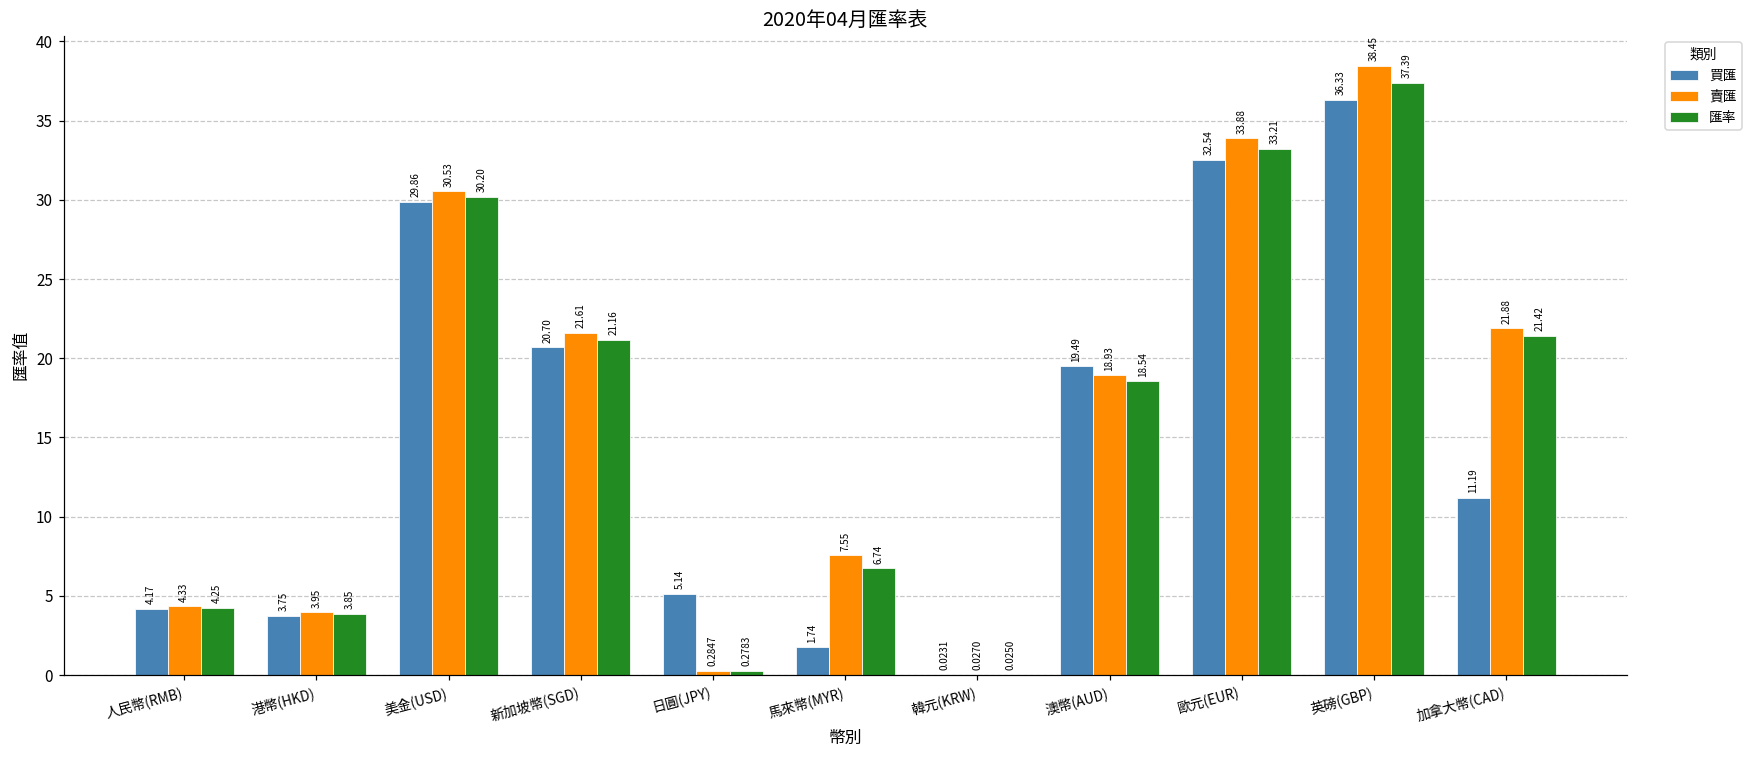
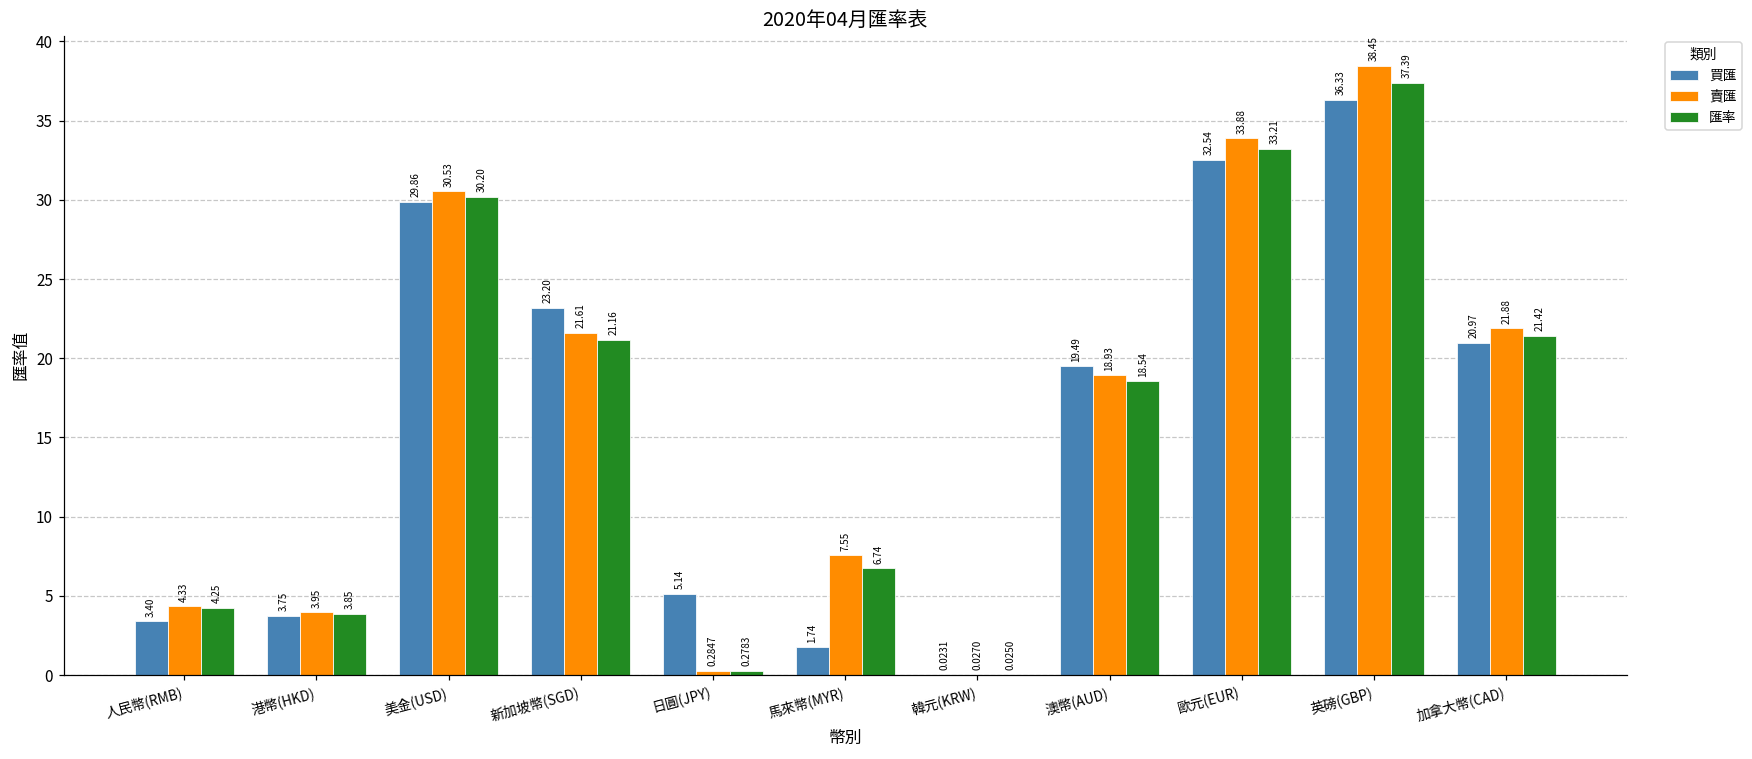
買匯, 人民幣(RMB): 4.17 -> 3.40
買匯, 新加坡幣(SGD): 20.70 -> 23.20
買匯, 加拿大幣(CAD): 11.19 -> 20.97
